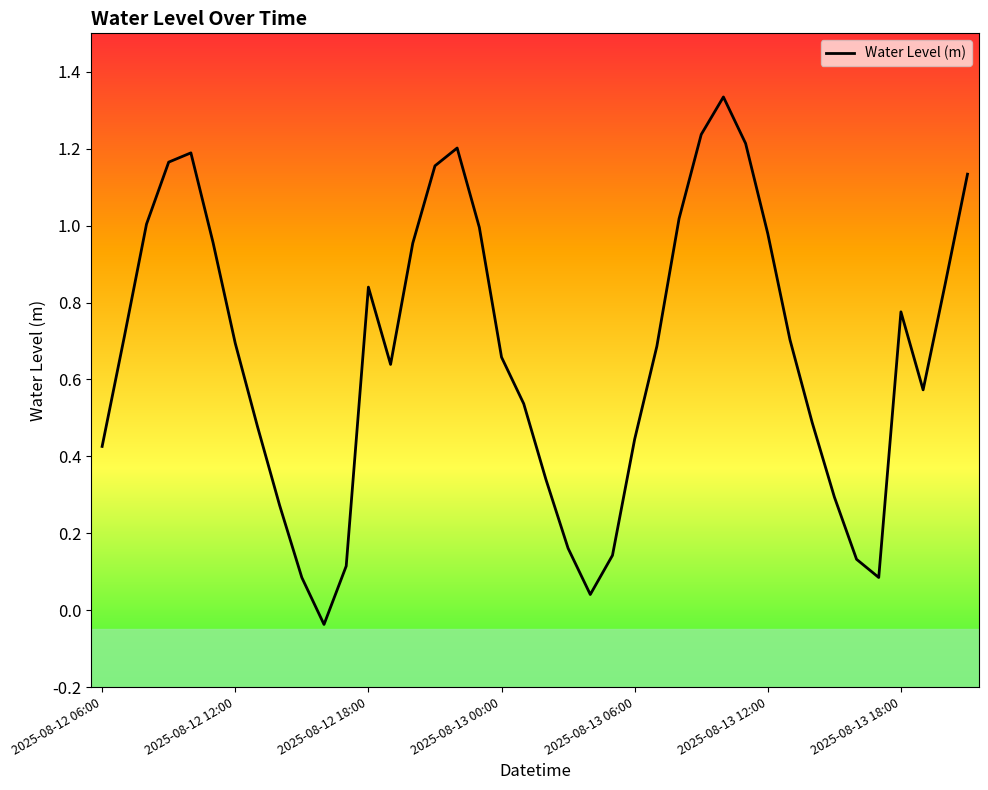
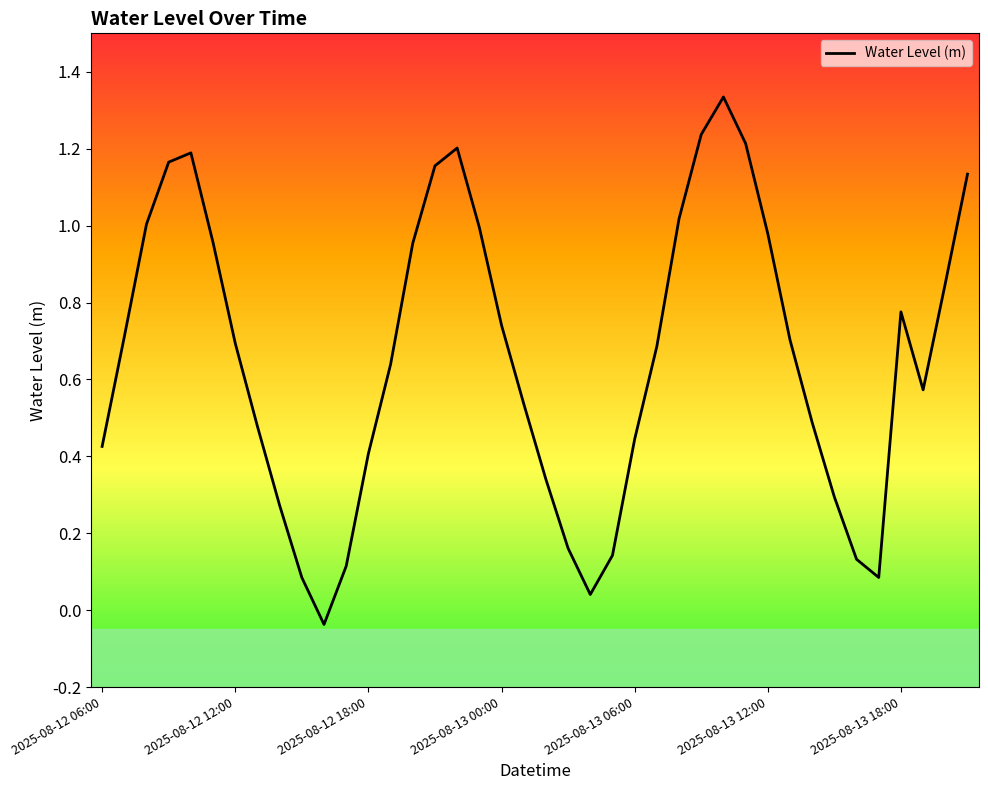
2025-08-12 18:00: 0.84 -> 0.41
2025-08-13 00:00: 0.66 -> 0.74
